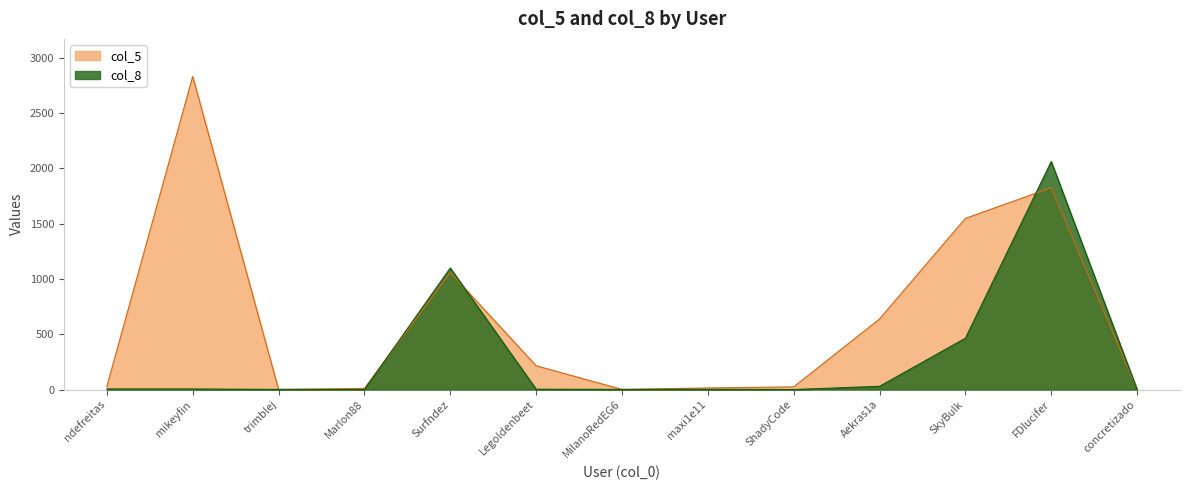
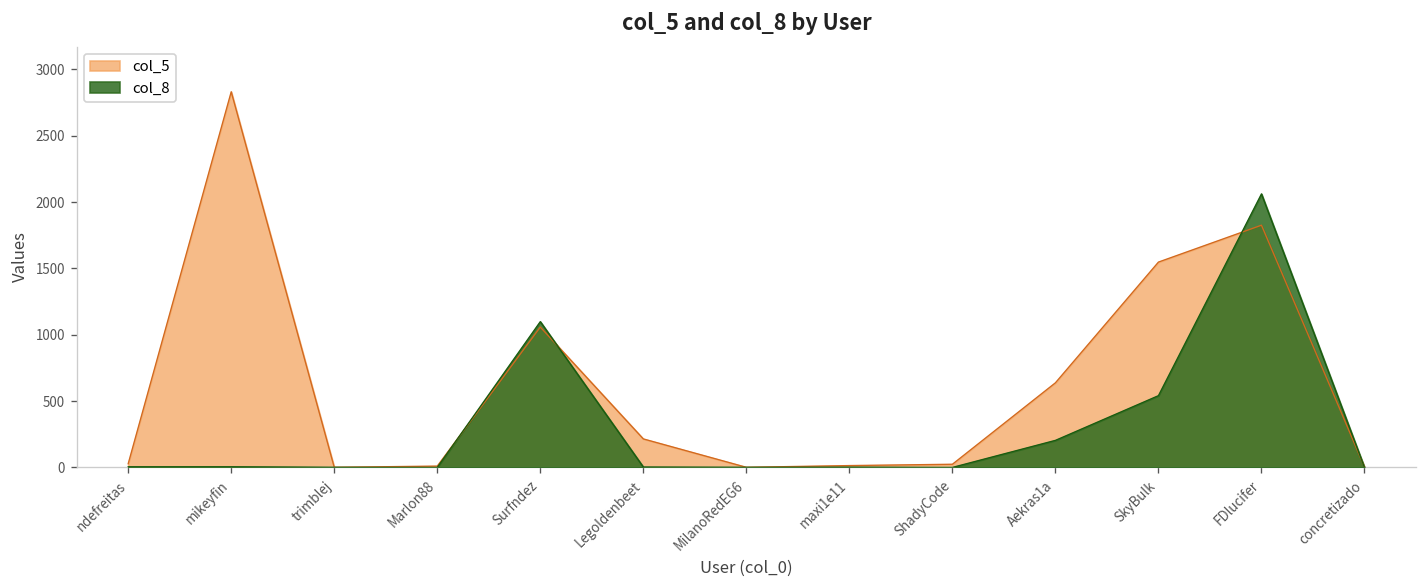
col_8, Aekras1a: 30 -> 200
col_8, SkyBulk: 460 -> 540
